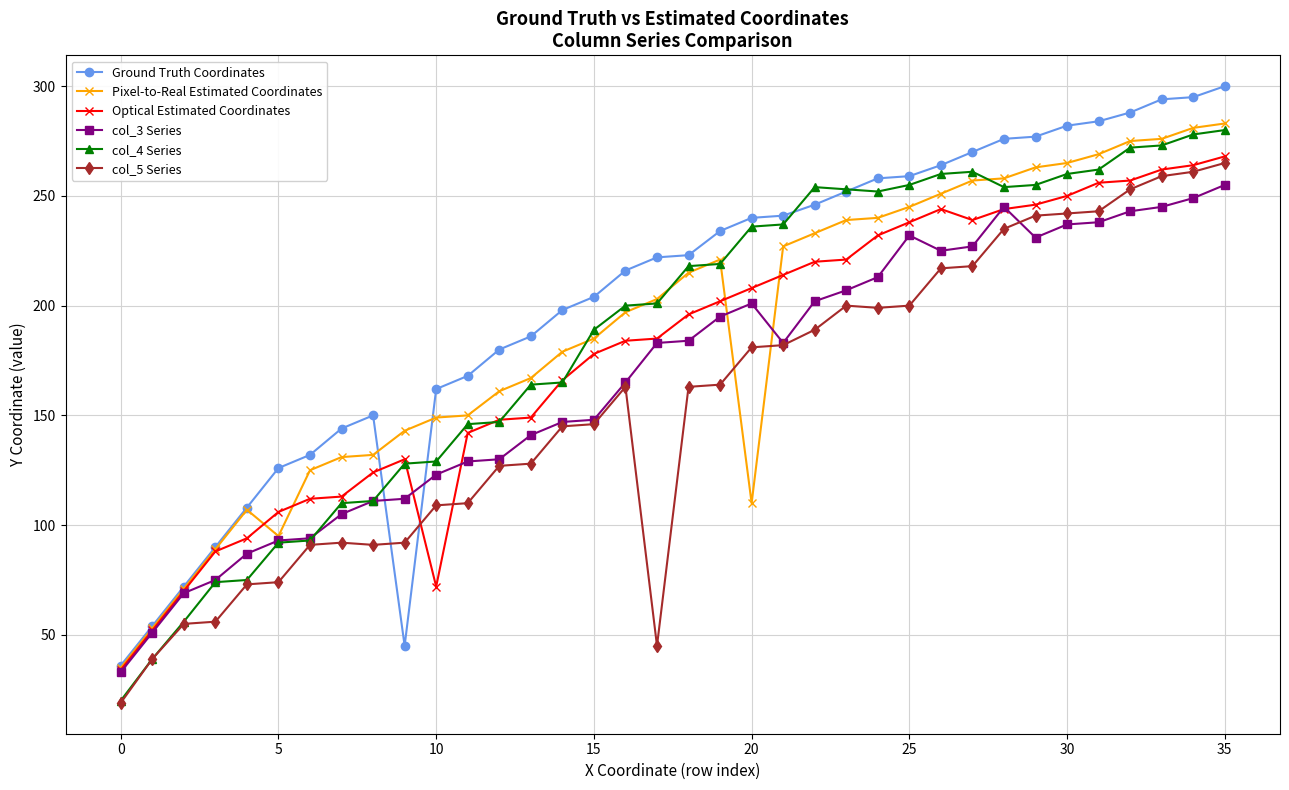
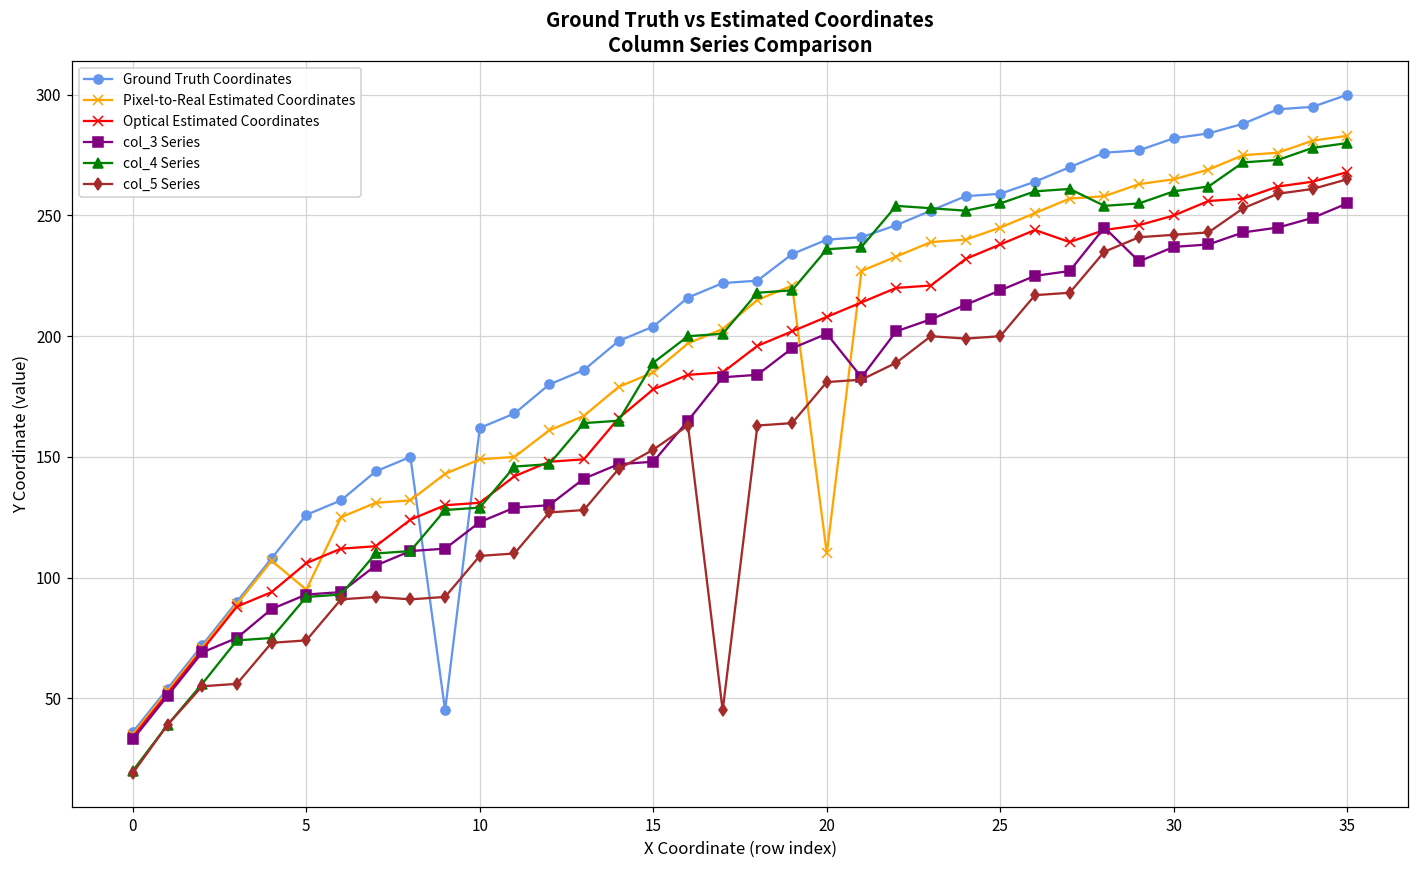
Optical Estimated Coordinates, 10: 72 -> 131
col_5 Series, 15: 146 -> 153
col_3 Series, 25: 232 -> 219
